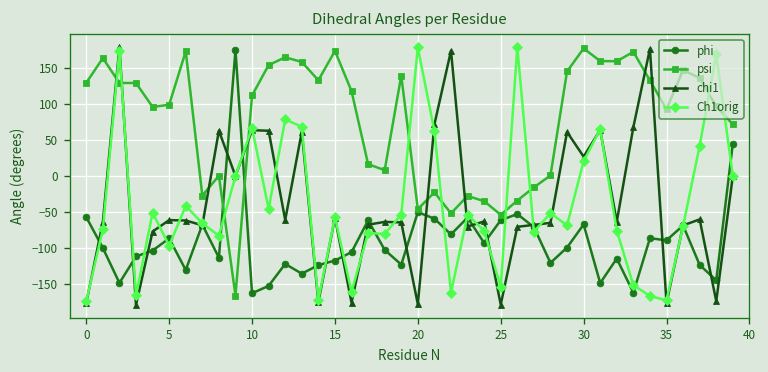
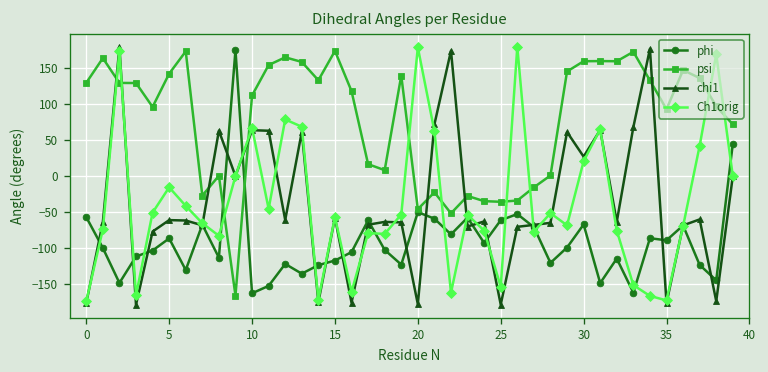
psi, 5: 100 -> 140
Ch1orig, 5: -100 -> -20
psi, 25: -50 -> -40
psi, 30: 180 -> 160
